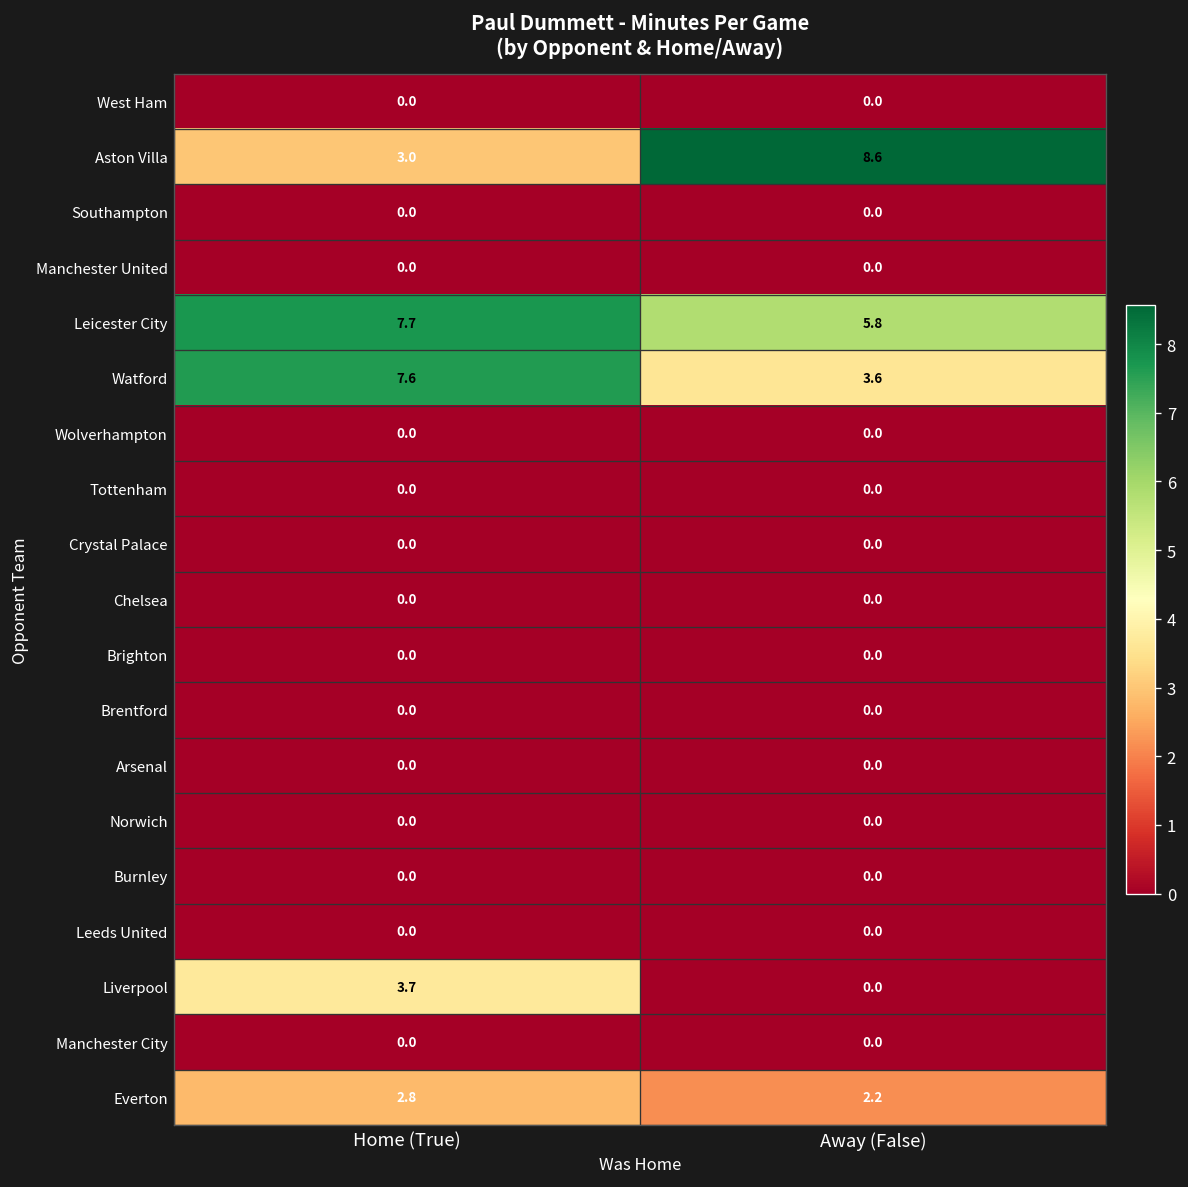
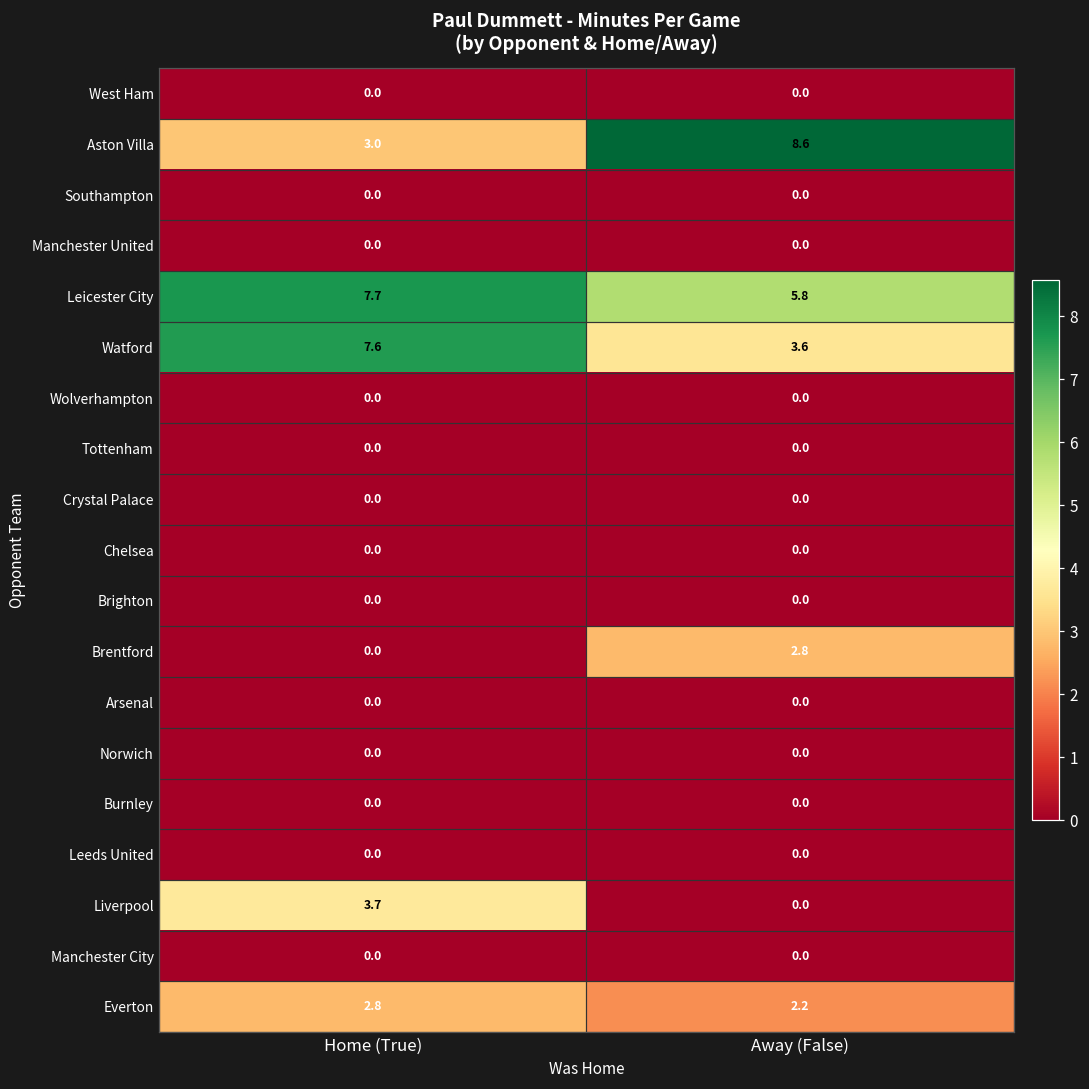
Brentford, Away (False): 0.0 -> 2.8
